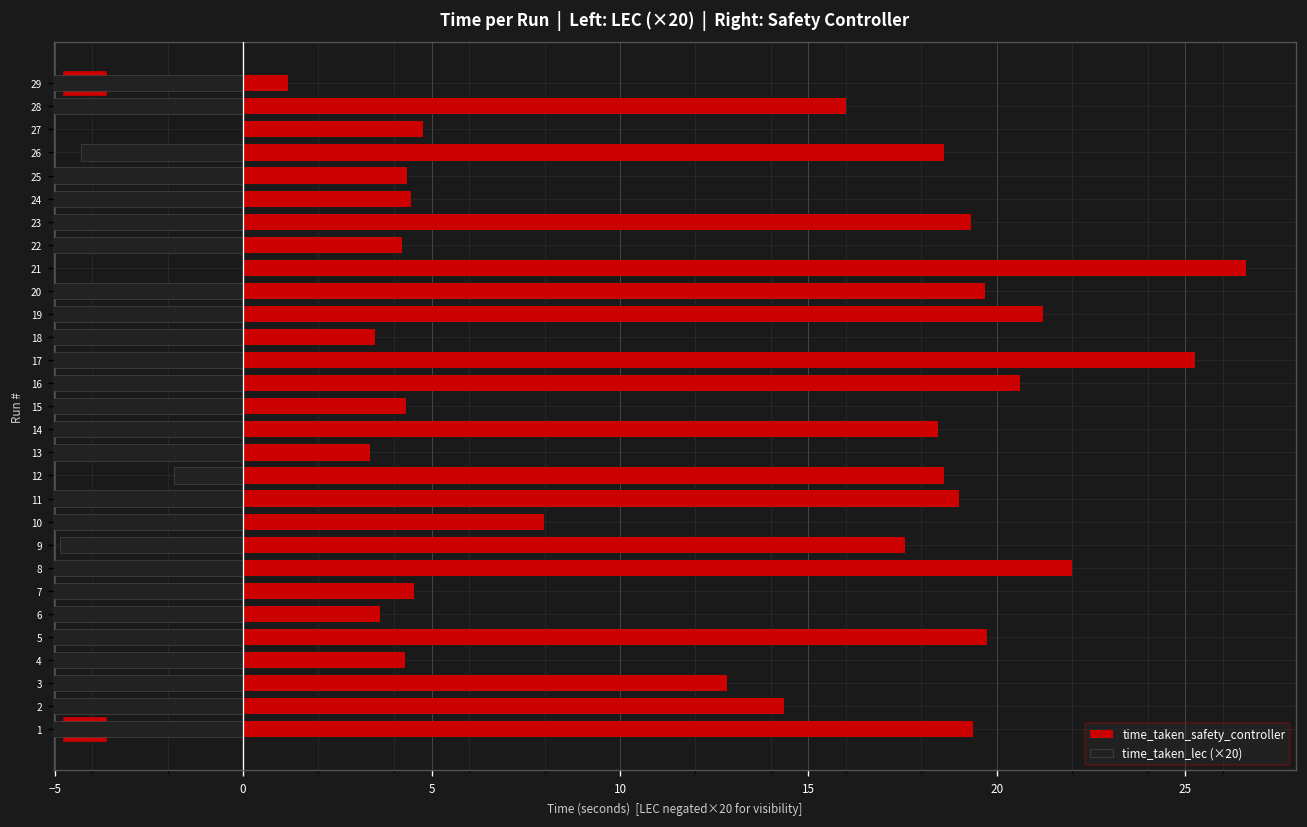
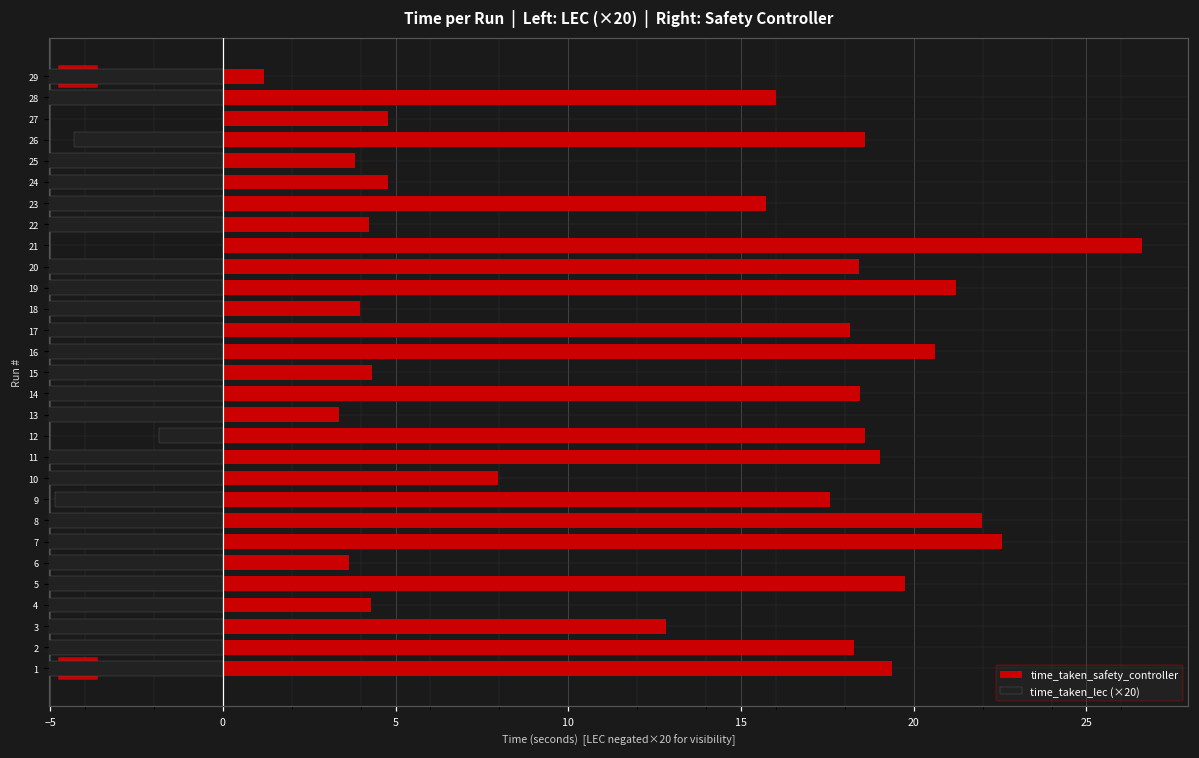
time_taken_safety_controller, 25: 4.4 -> 3.8
time_taken_safety_controller, 24: 4.5 -> 4.8
time_taken_safety_controller, 23: 19.3 -> 15.7
time_taken_safety_controller, 20: 19.7 -> 18.4
time_taken_safety_controller, 18: 3.5 -> 4.0
time_taken_safety_controller, 17: 25.2 -> 18.2
time_taken_safety_controller, 7: 4.5 -> 22.6
time_taken_safety_controller, 2: 14.4 -> 18.3
